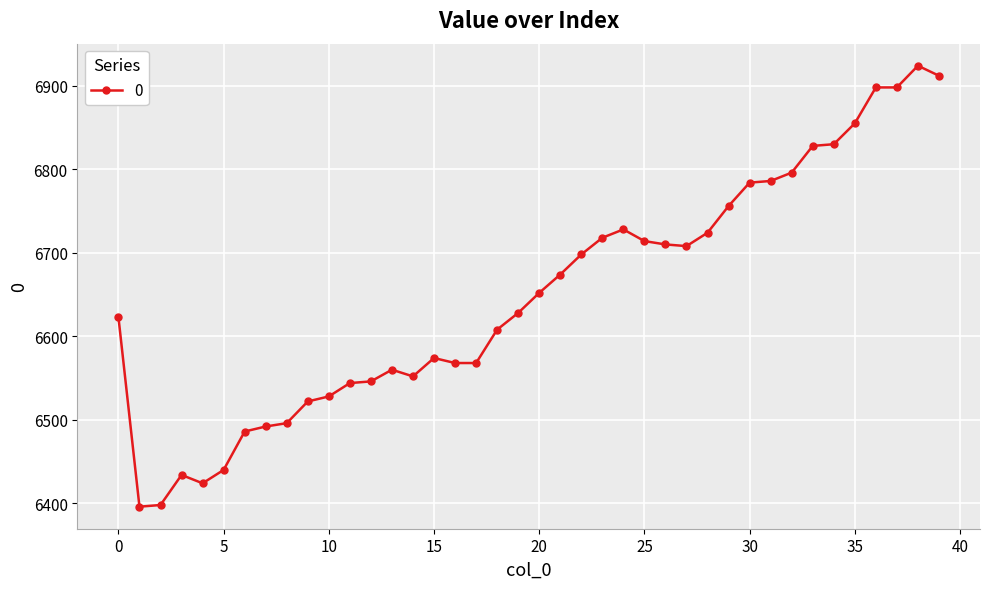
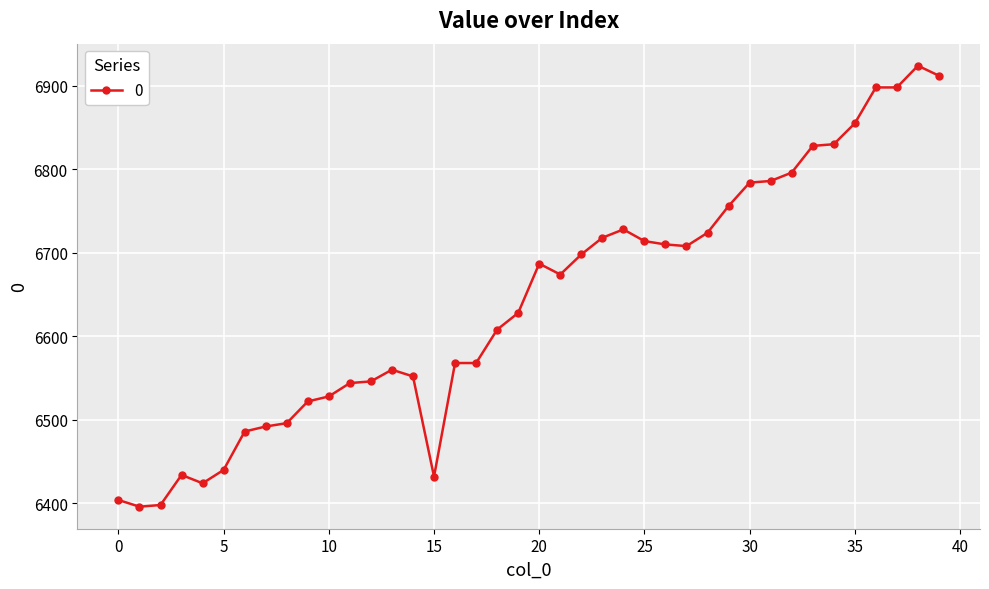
0: 6620 -> 6400
15: 6570 -> 6430
20: 6650 -> 6690
